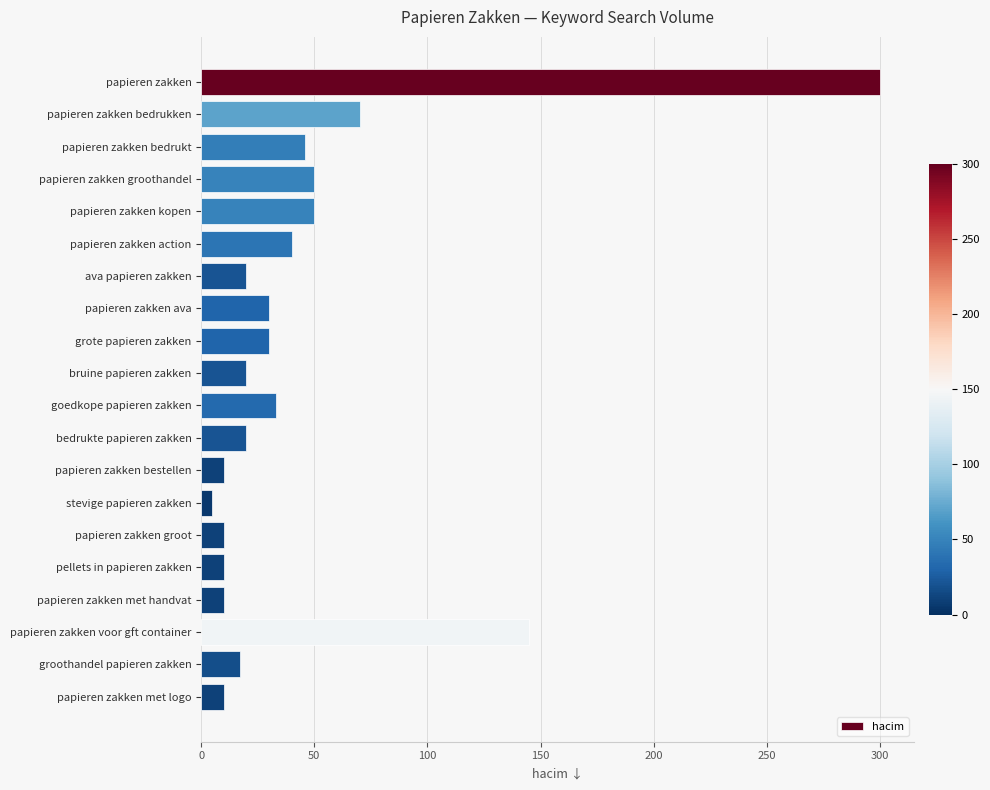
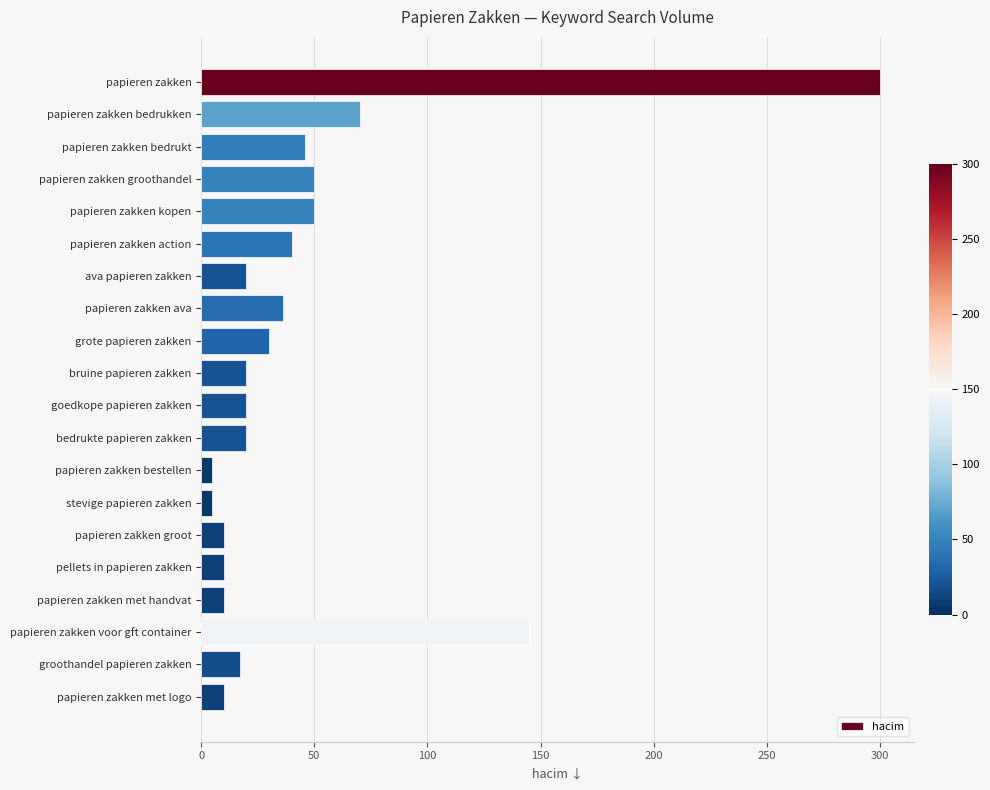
papieren zakken ava: 30 -> 36
goedkope papieren zakken: 33 -> 20
papieren zakken bestellen: 10 -> 5
